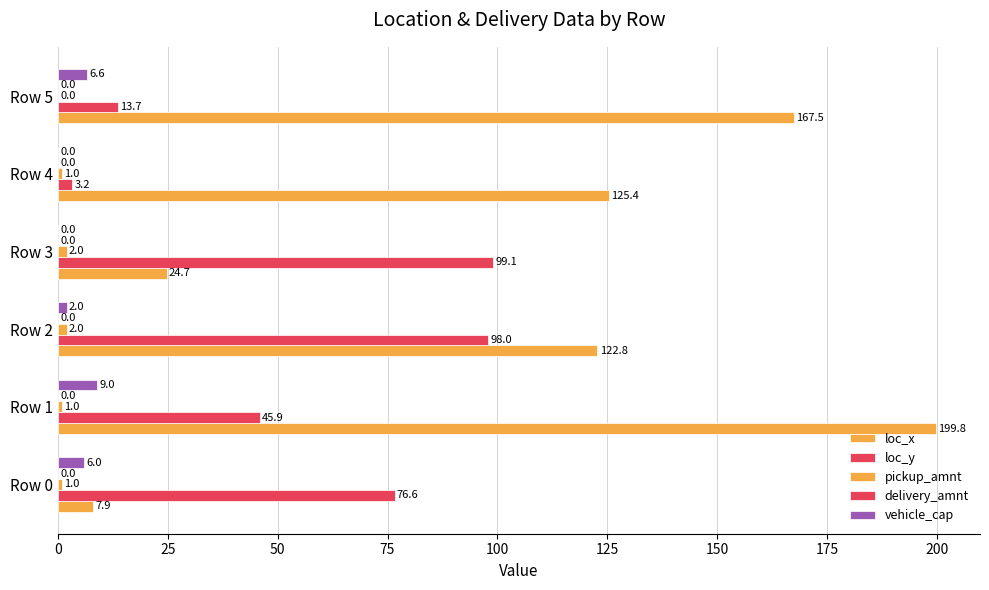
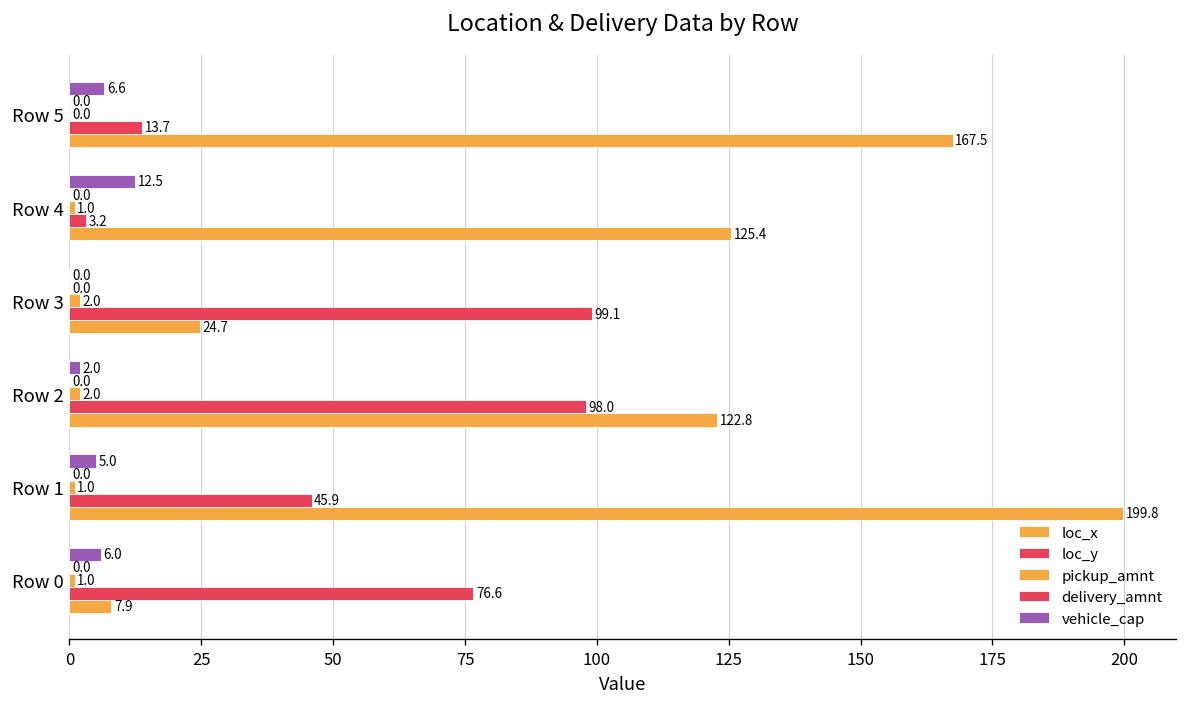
vehicle_cap, Row 4: 0.0 -> 12.5
vehicle_cap, Row 1: 9.0 -> 5.0
